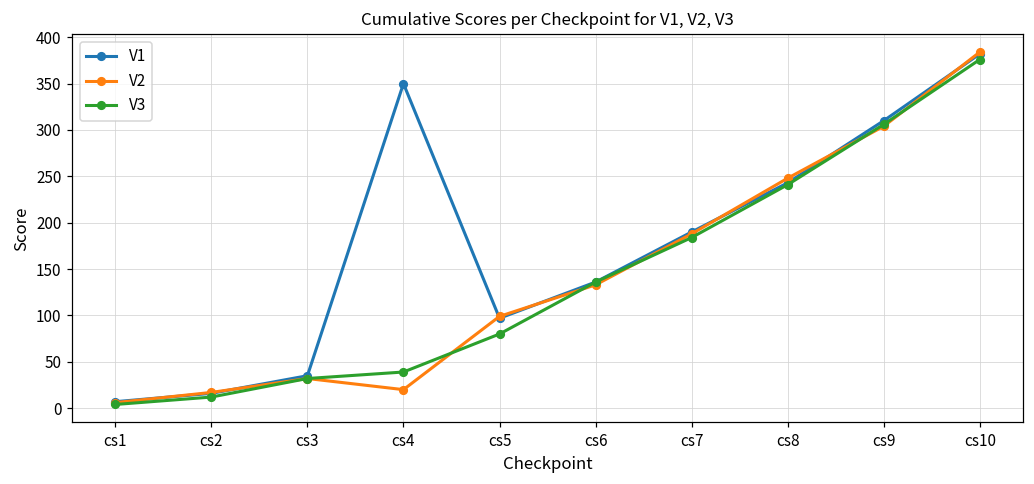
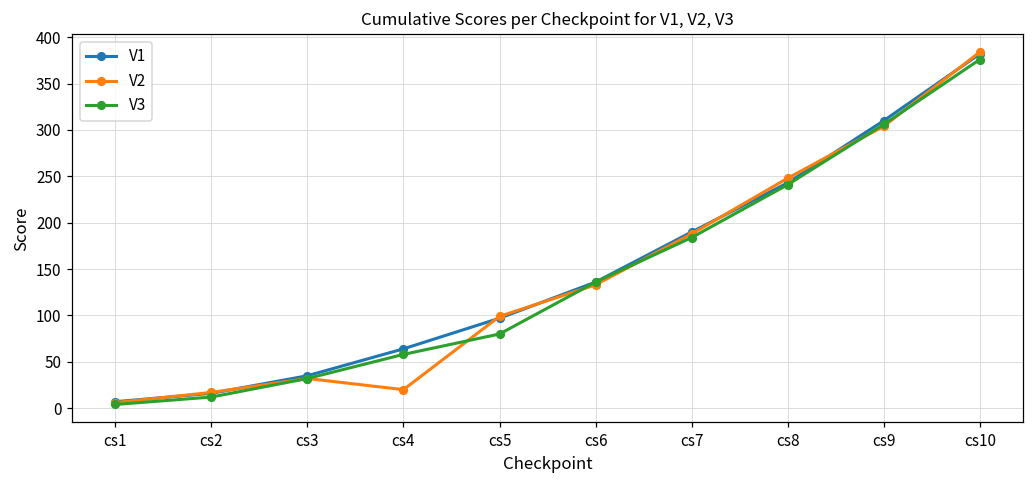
V1, cs4: 350 -> 60
V3, cs4: 40 -> 60
